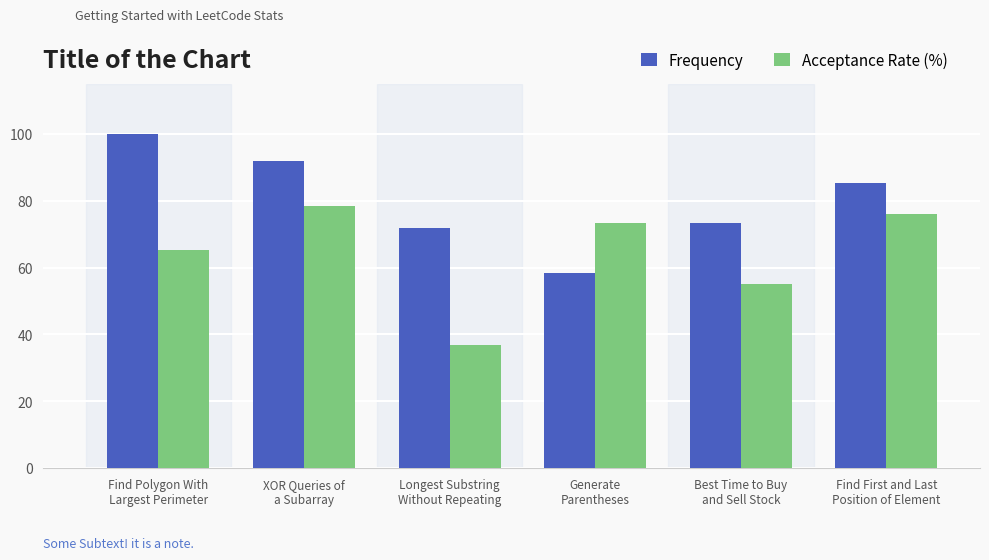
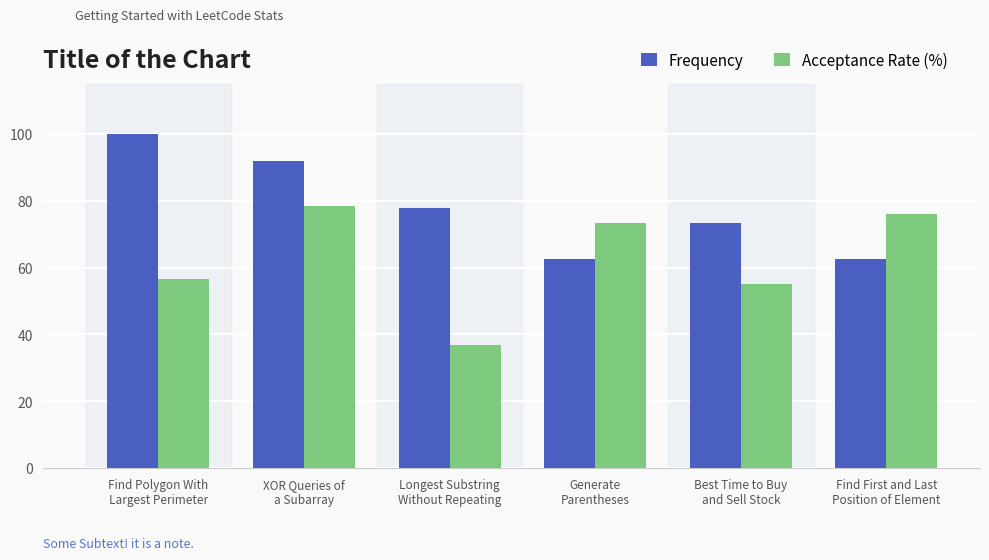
Acceptance Rate (%), Find Polygon With Largest Perimeter: 65 -> 57
Frequency, Longest Substring Without Repeating: 72 -> 78
Frequency, Generate Parentheses: 58 -> 63
Frequency, Find First and Last Position of Element: 85 -> 63
